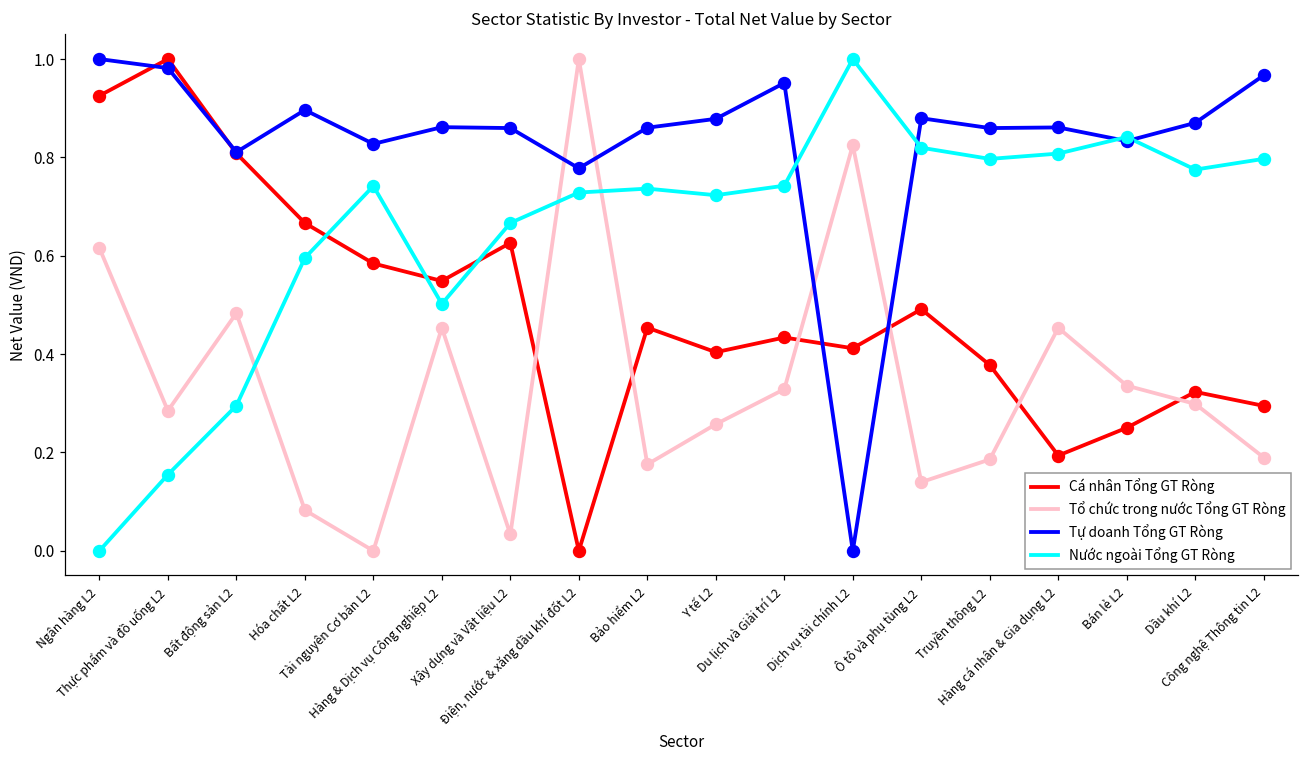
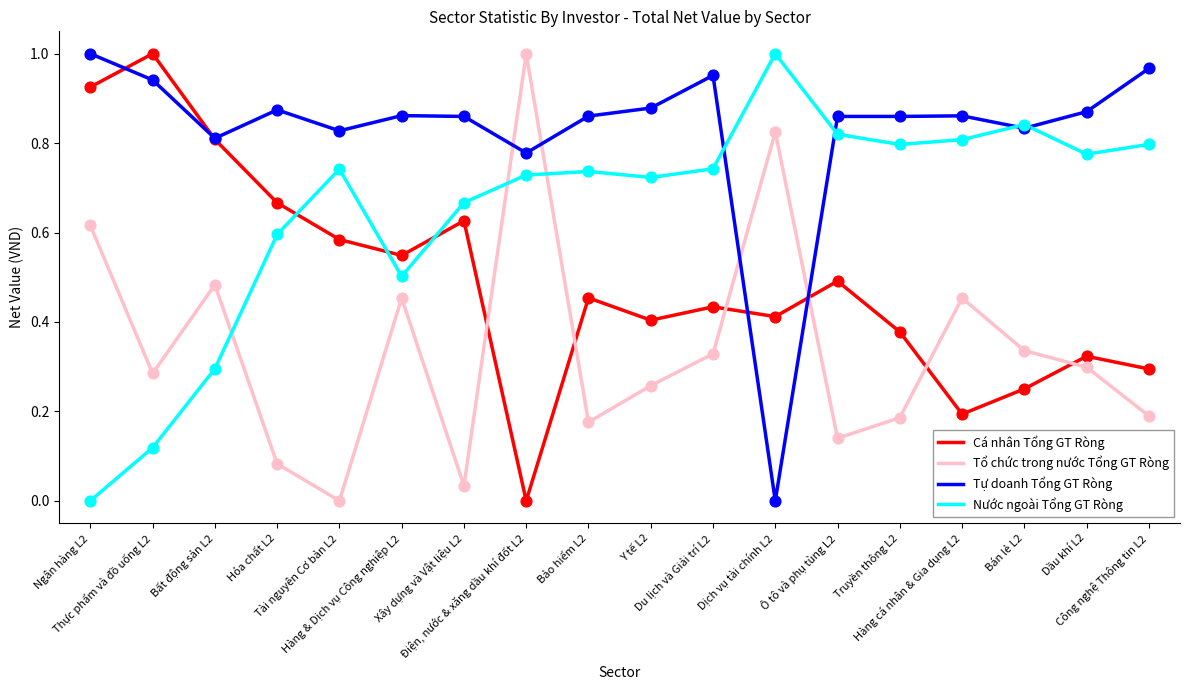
Tự doanh Tổng GT Ròng, Thực phẩm và đồ uống L2: 0.98 -> 0.94
Nước ngoài Tổng GT Ròng, Thực phẩm và đồ uống L2: 0.15 -> 0.12
Tự doanh Tổng GT Ròng, Hóa chất L2: 0.90 -> 0.87
Tự doanh Tổng GT Ròng, Ô tô và phụ tùng L2: 0.88 -> 0.86
